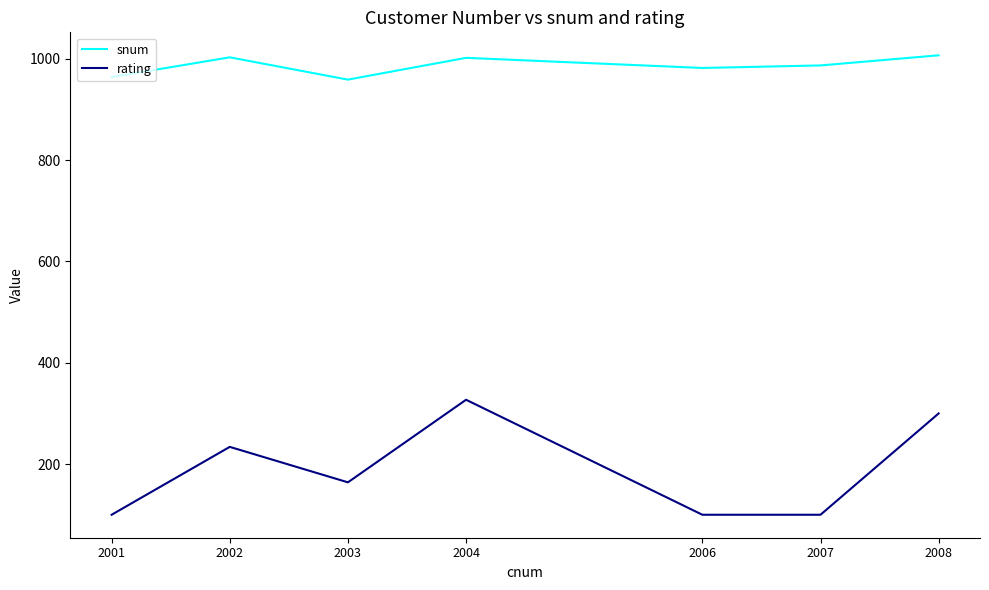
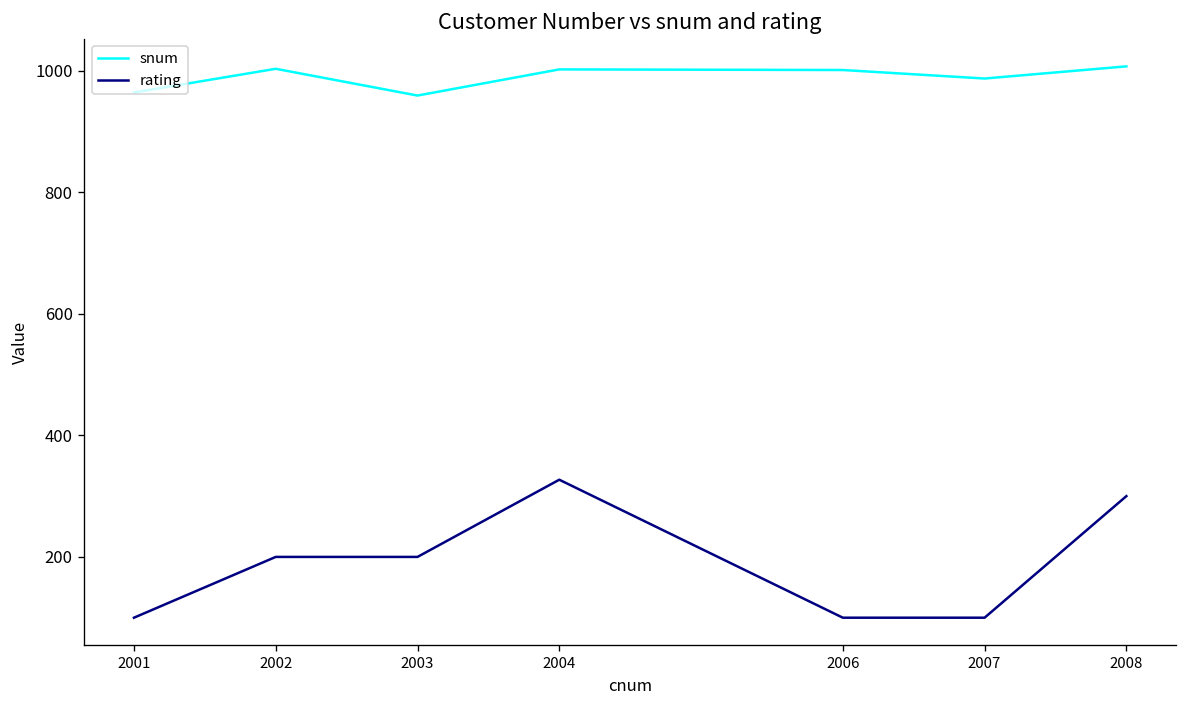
rating, 2002: 230 -> 200
rating, 2003: 160 -> 200
snum, 2006: 980 -> 1000
